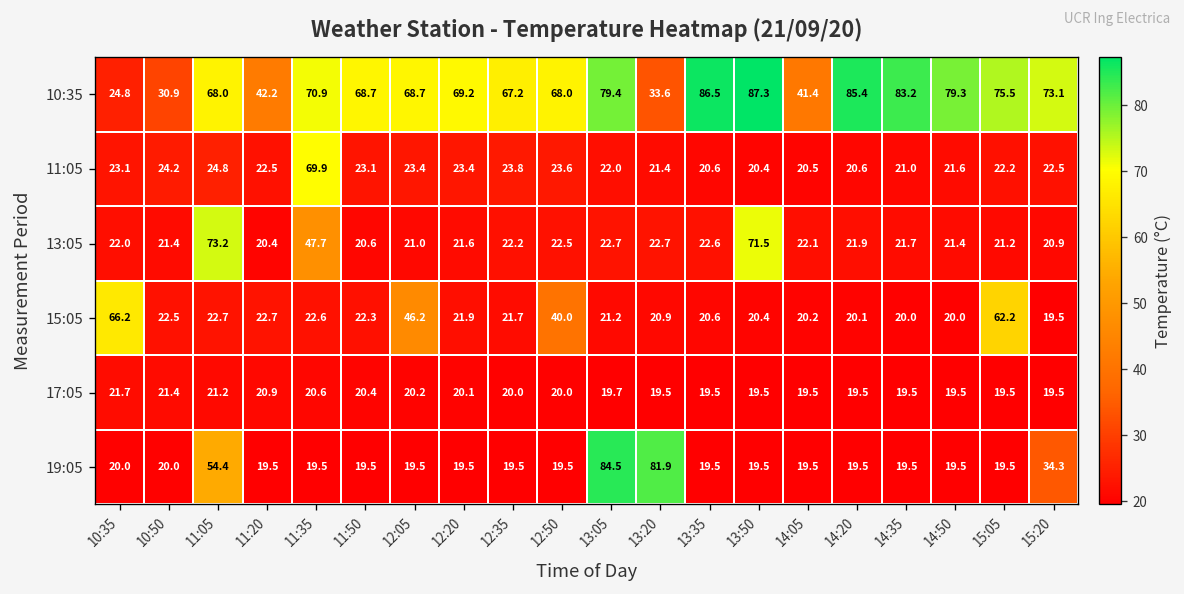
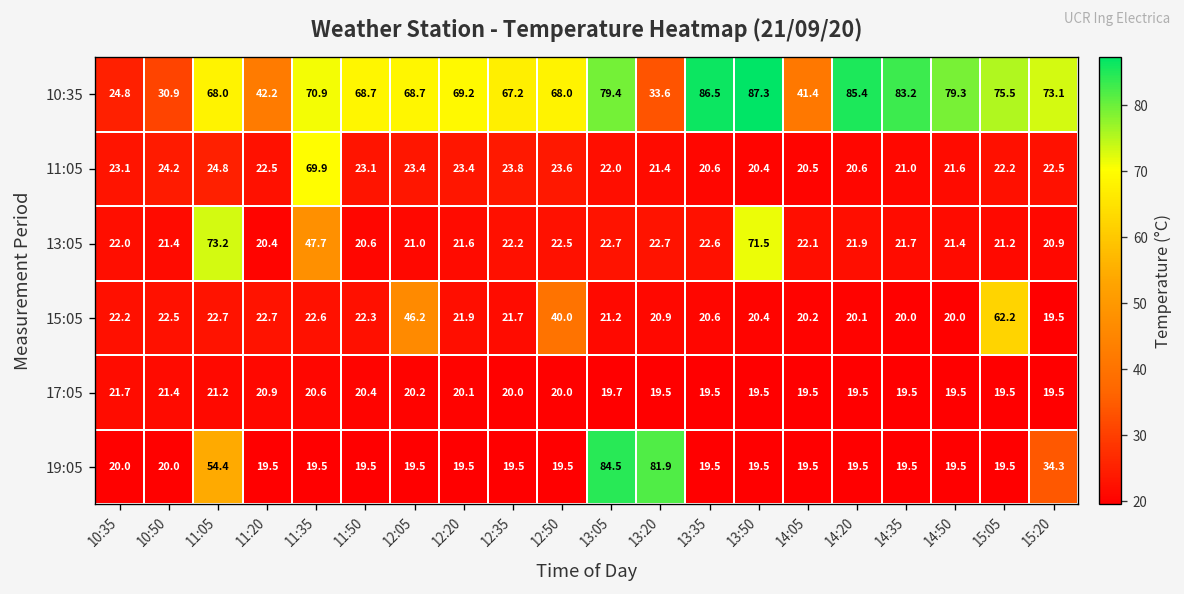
15:05, 10:35: 66.2 -> 22.2
